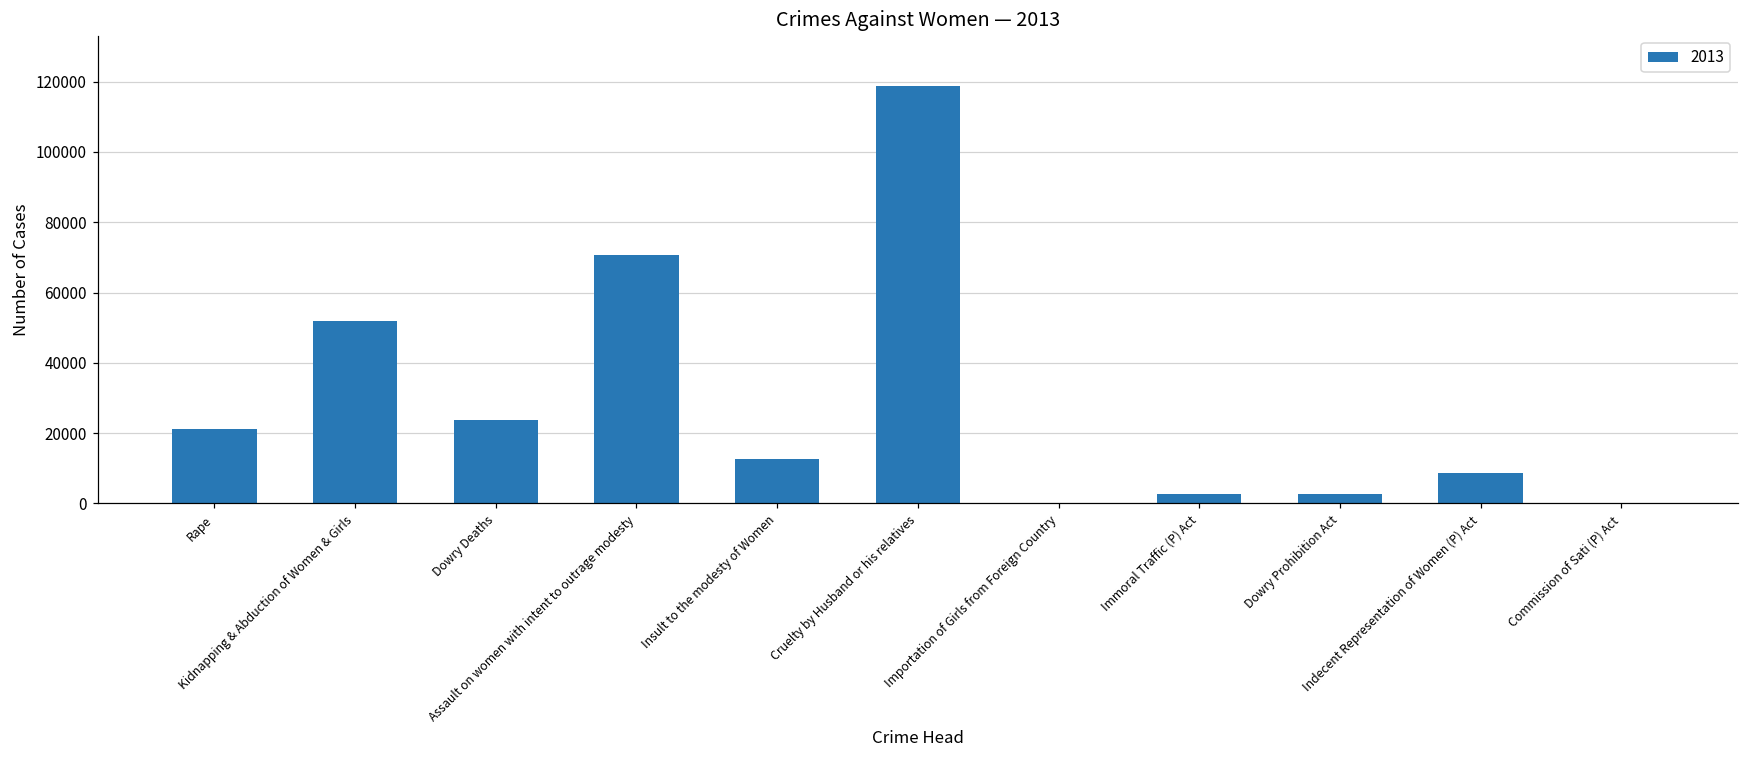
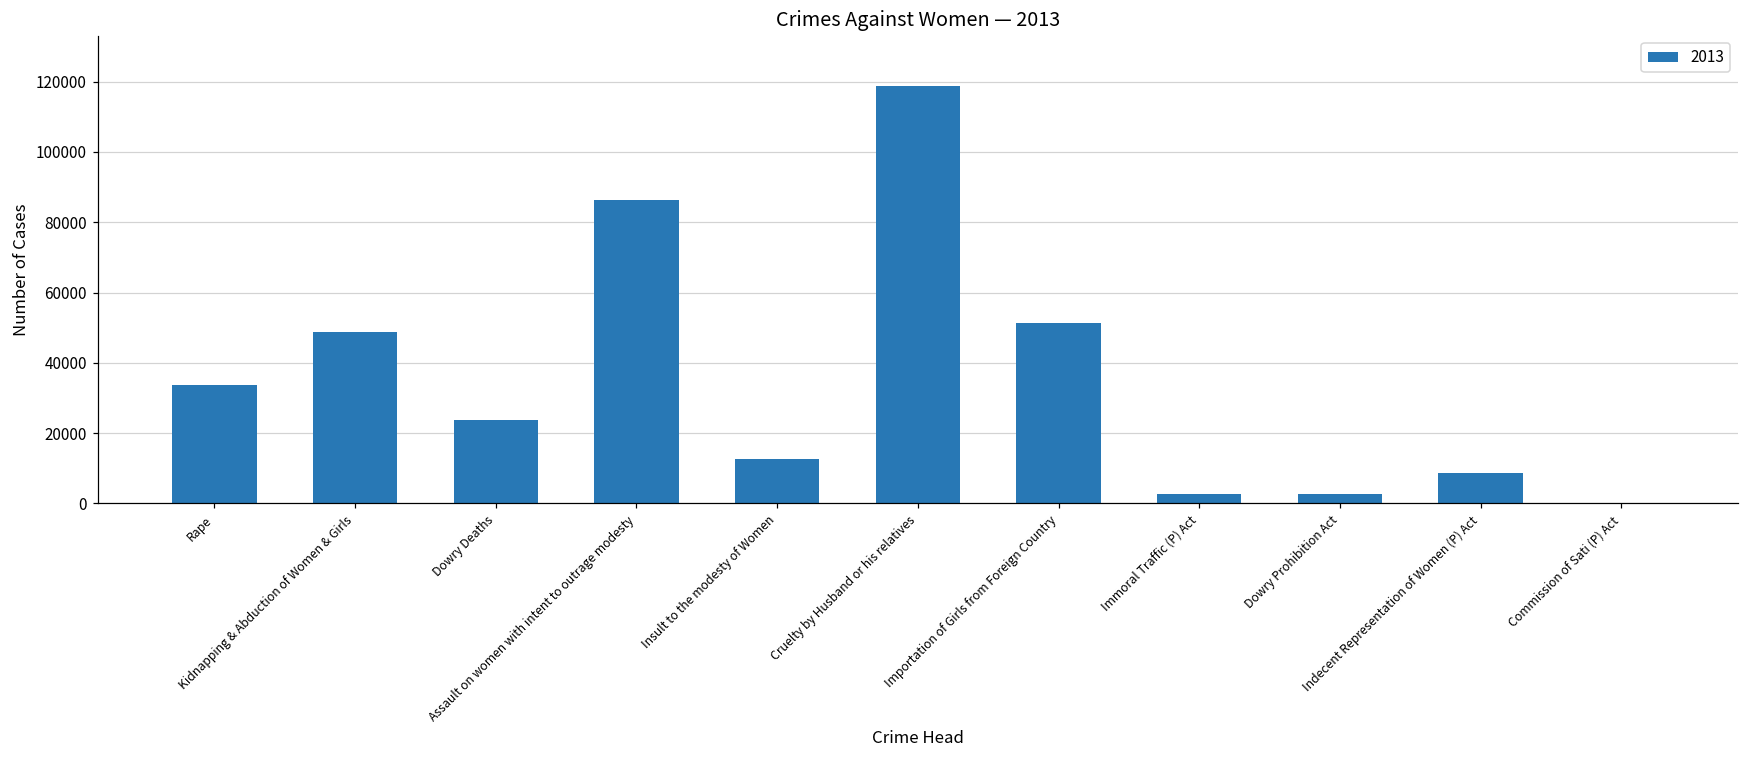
Rape: 21000 -> 34000
Kidnapping & Abduction of Women & Girls: 52000 -> 49000
Assault on women with intent to outrage modesty: 71000 -> 86000
Importation of Girls from Foreign Country: 0 -> 51000
